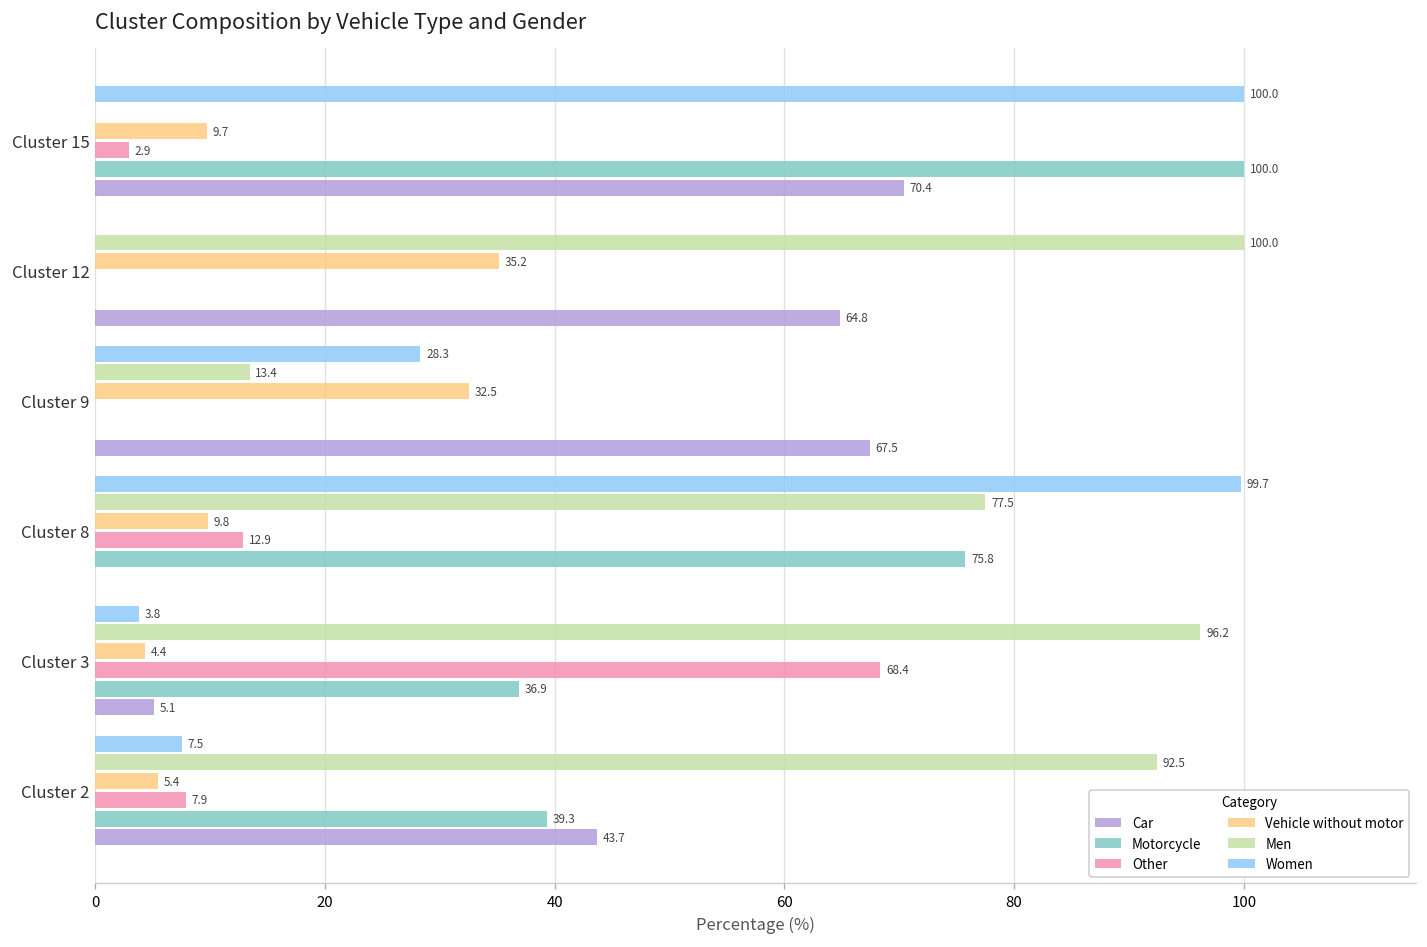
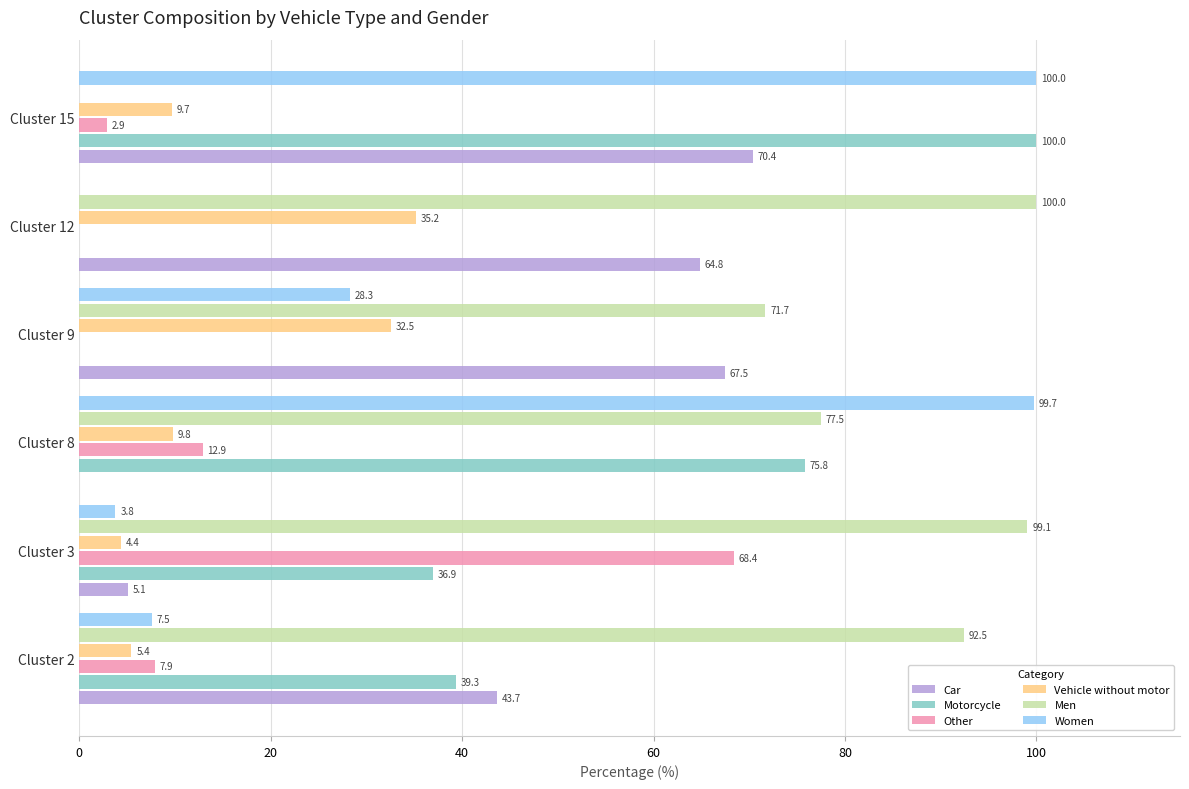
Men, Cluster 9: 13.4 -> 71.7
Men, Cluster 3: 96.2 -> 99.1
